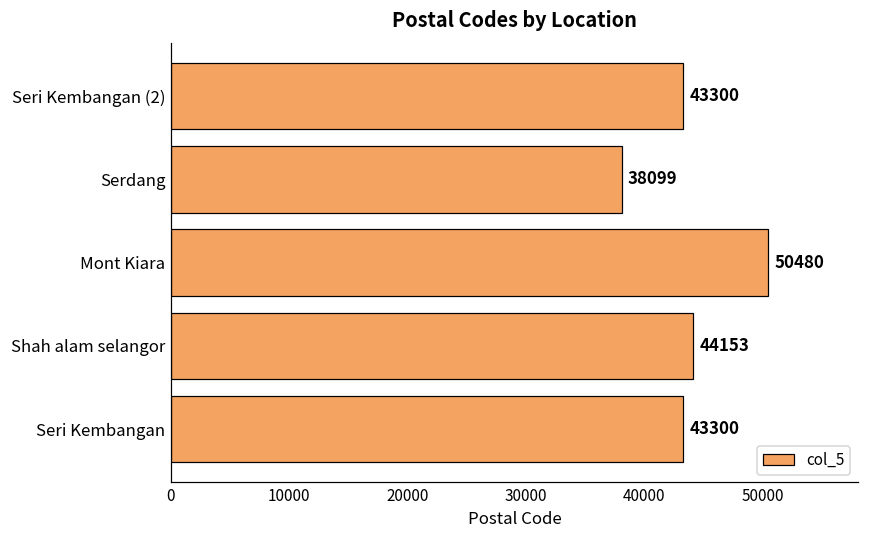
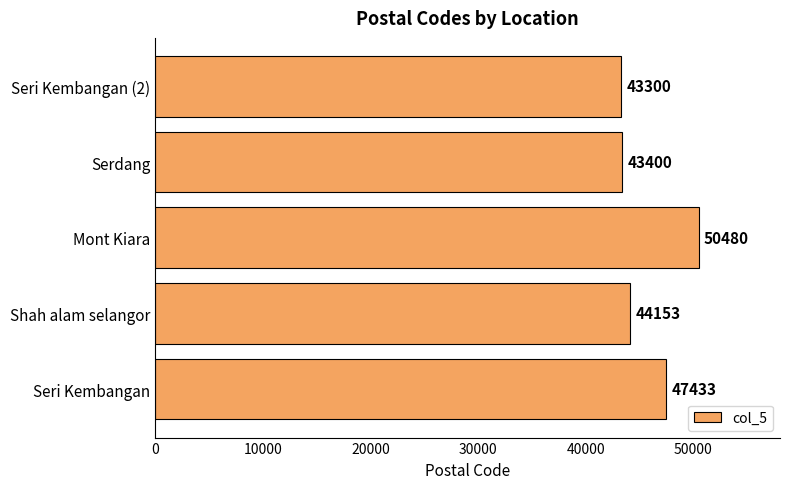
Serdang: 38099 -> 43400
Seri Kembangan: 43300 -> 47433
